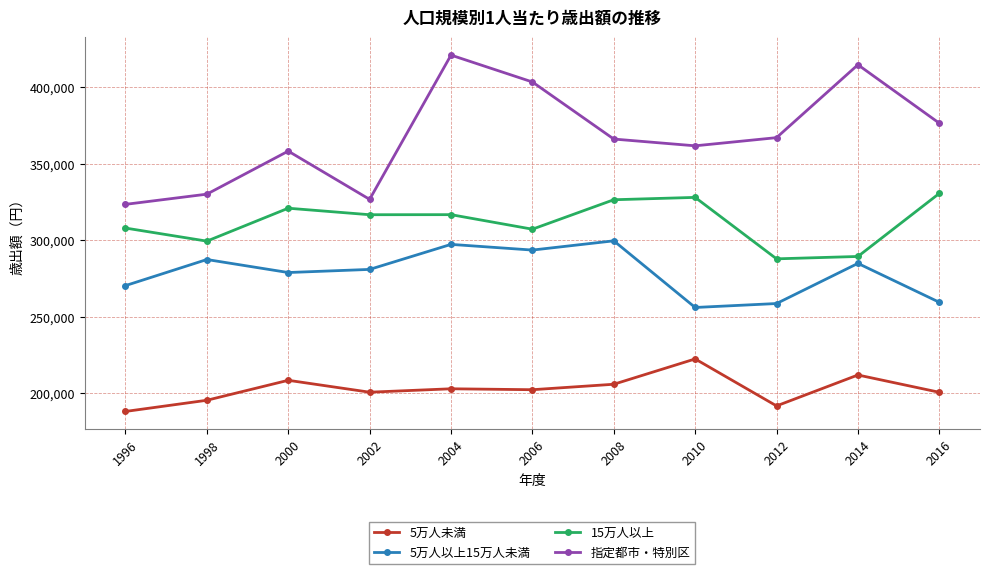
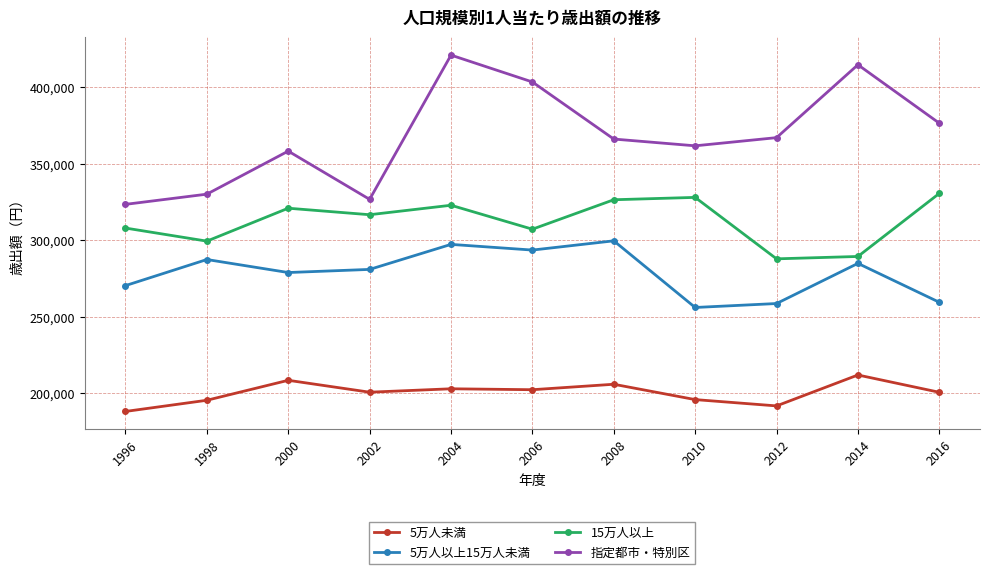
15万人以上, 2004: 317,000 -> 323,000
5万人未満, 2010: 222,000 -> 196,000
